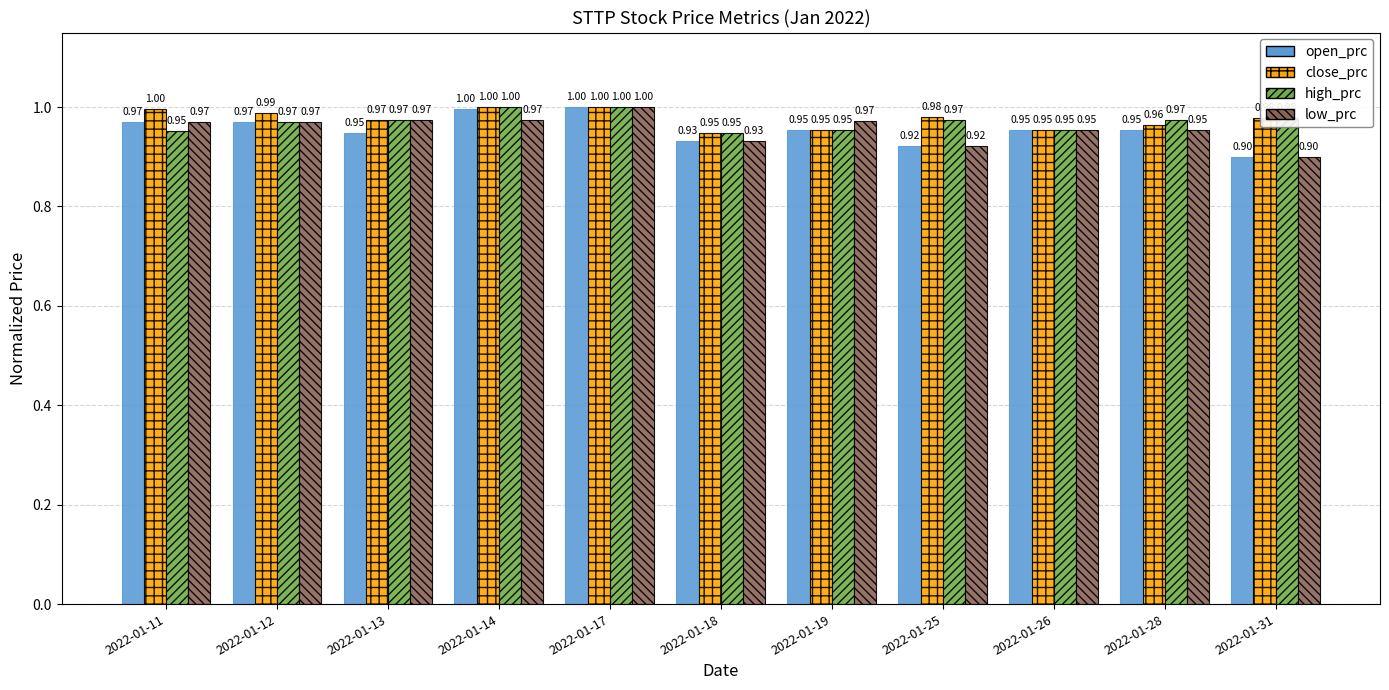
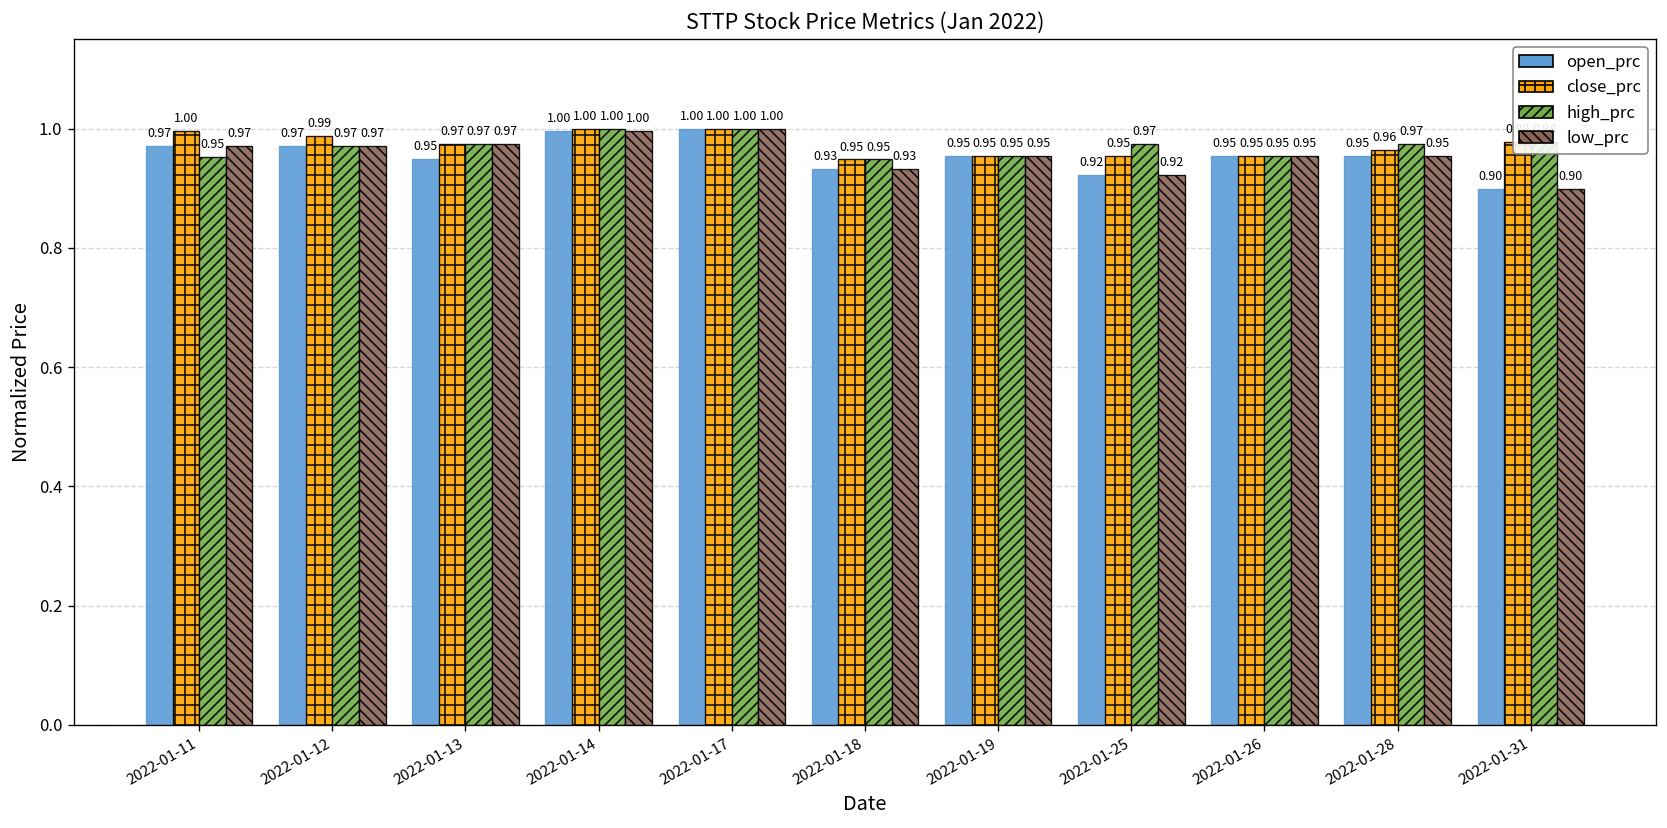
low_prc, 2022-01-14: 0.97 -> 1.00
low_prc, 2022-01-19: 0.97 -> 0.95
close_prc, 2022-01-25: 0.98 -> 0.95
